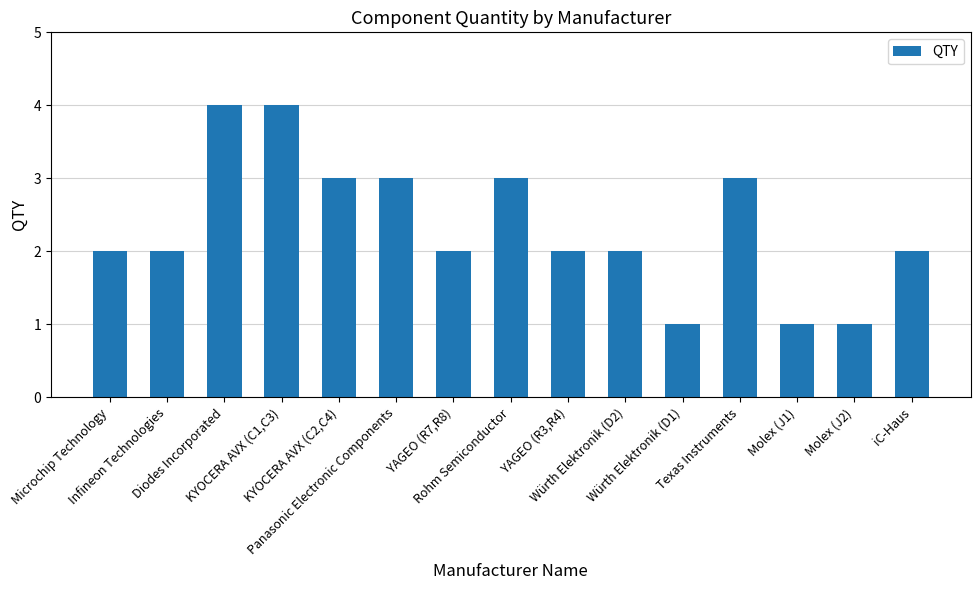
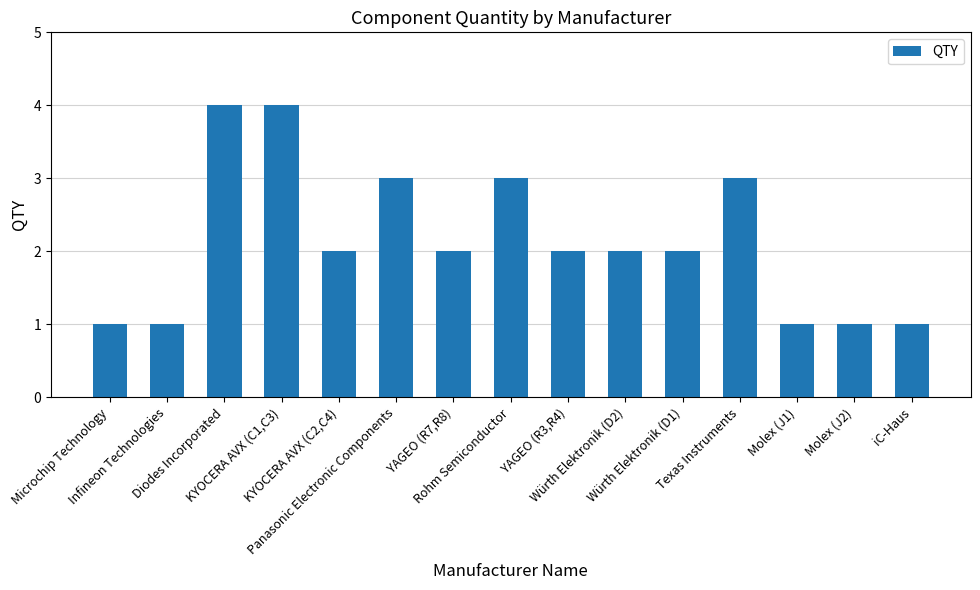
Microchip Technology: 2 -> 1
Infineon Technologies: 2 -> 1
KYOCERA AVX (C2,C4): 3 -> 2
Würth Elektronik (D1): 1 -> 2
iC-Haus: 2 -> 1
